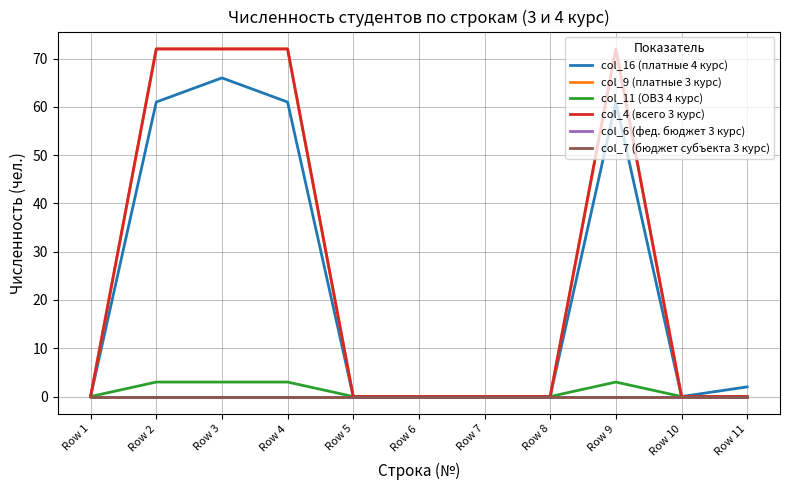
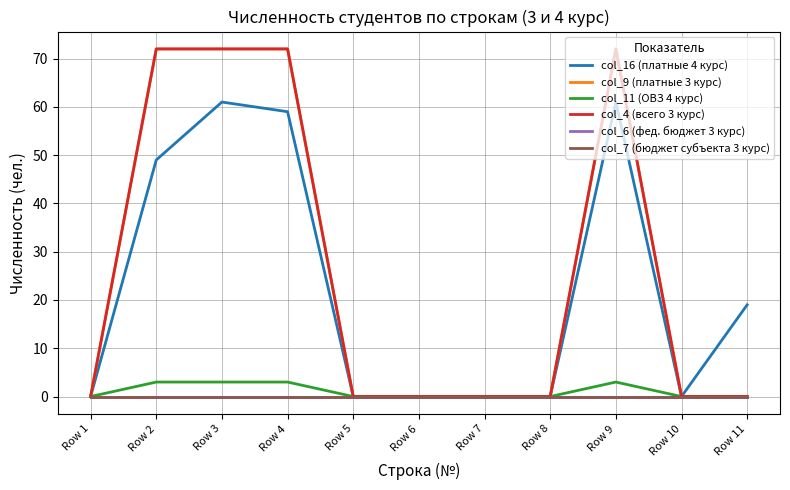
col_16 (платные 4 курс), Row 2: 61 -> 49
col_16 (платные 4 курс), Row 3: 66 -> 61
col_16 (платные 4 курс), Row 4: 61 -> 59
col_16 (платные 4 курс), Row 11: 2 -> 19
